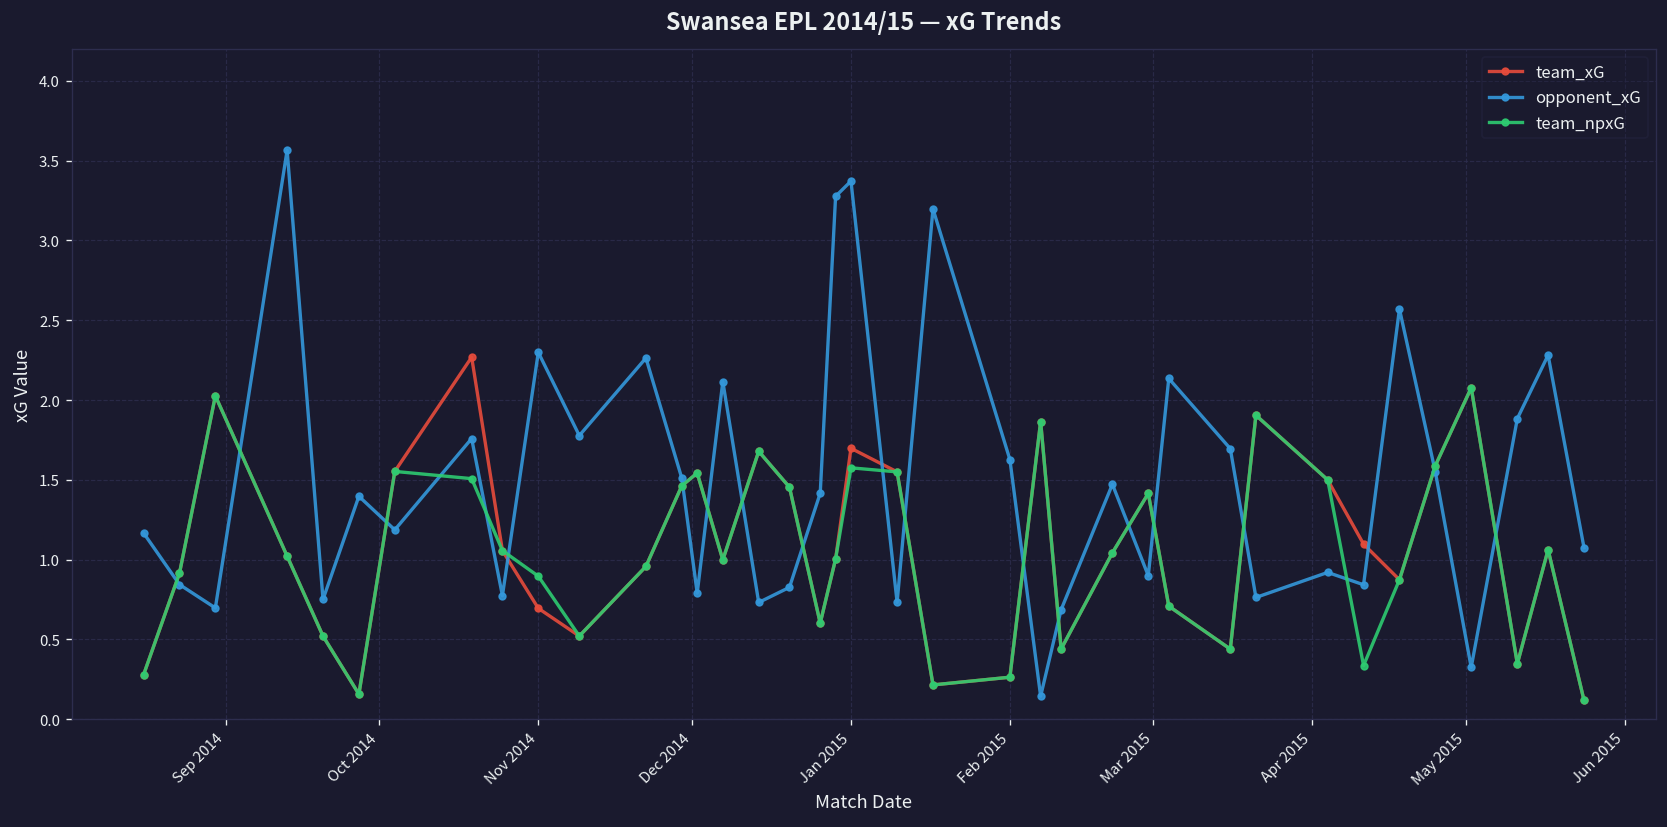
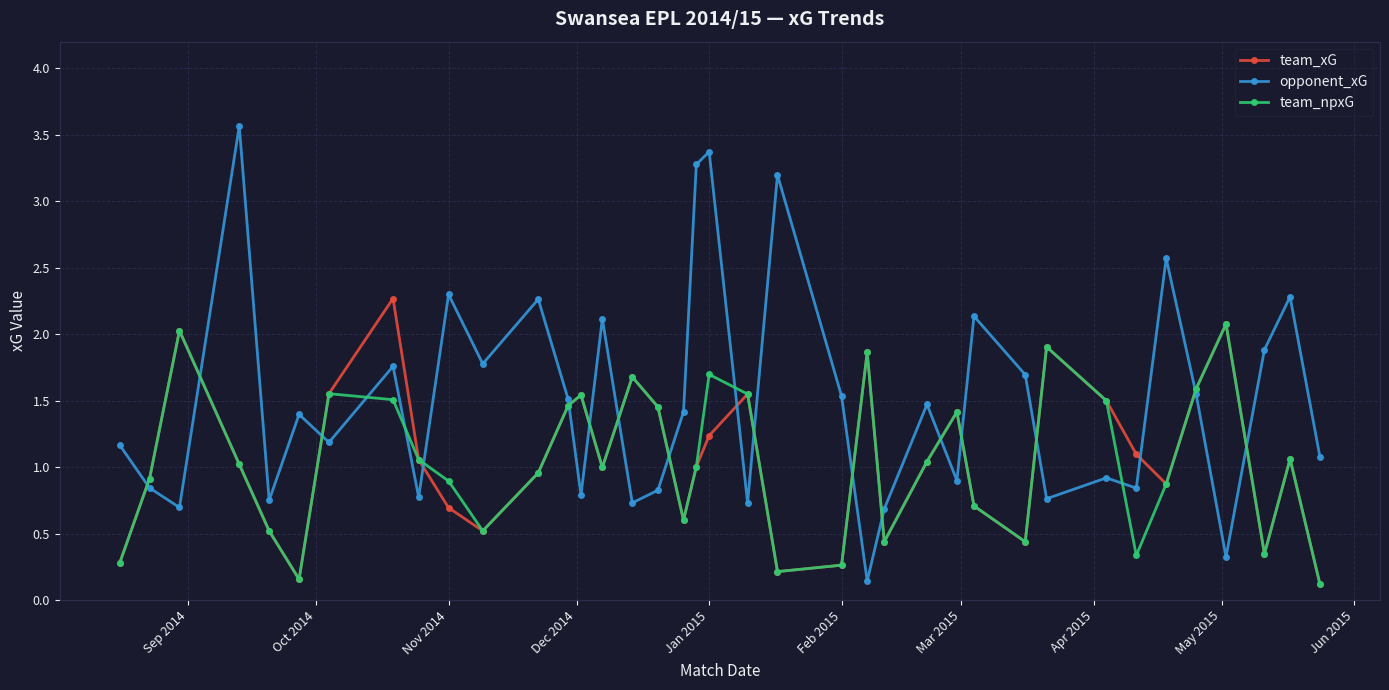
team_xG, Jan 2015: 1.70 -> 1.24
team_npxG, Jan 2015: 1.57 -> 1.70
opponent_xG, Feb 2015: 1.63 -> 1.53
